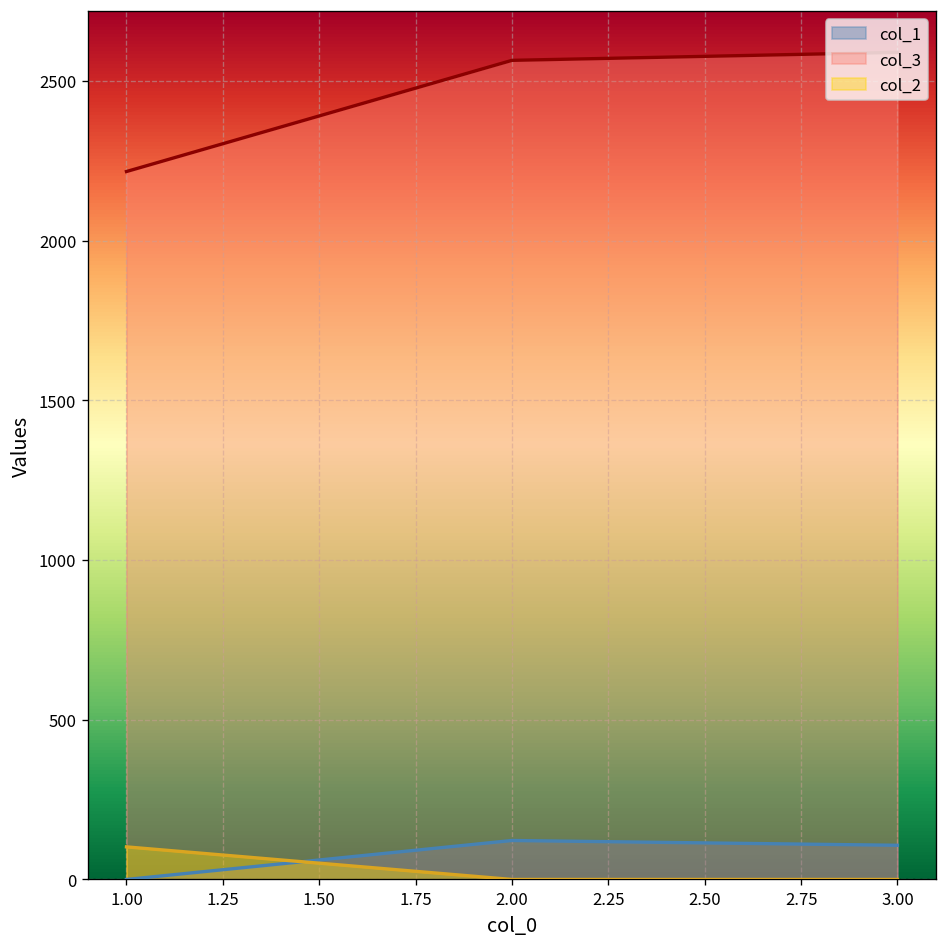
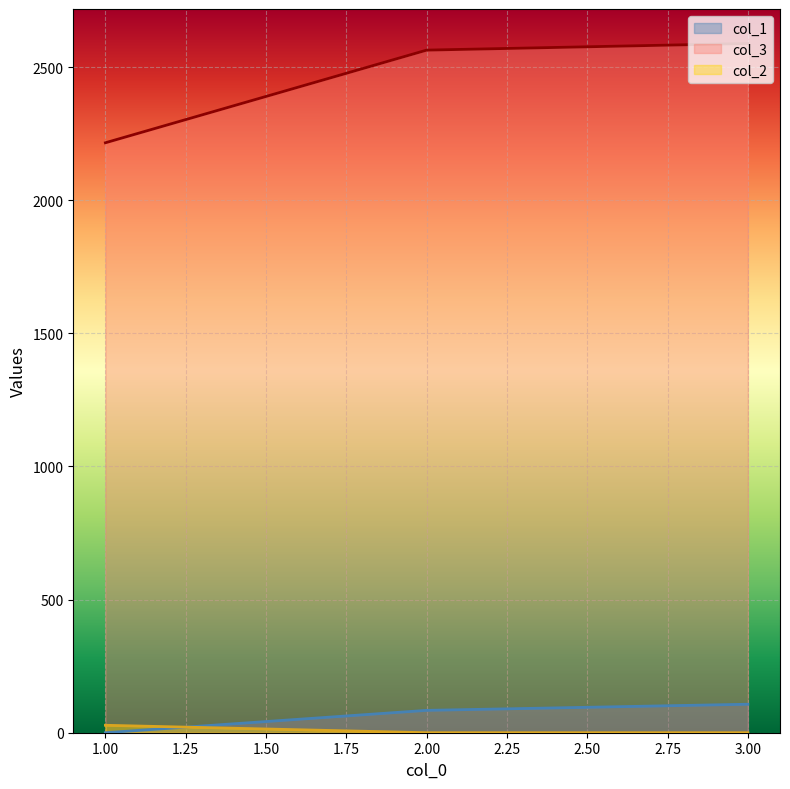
col_2, 1.00: 100 -> 30
col_1, 2.00: 120 -> 80
